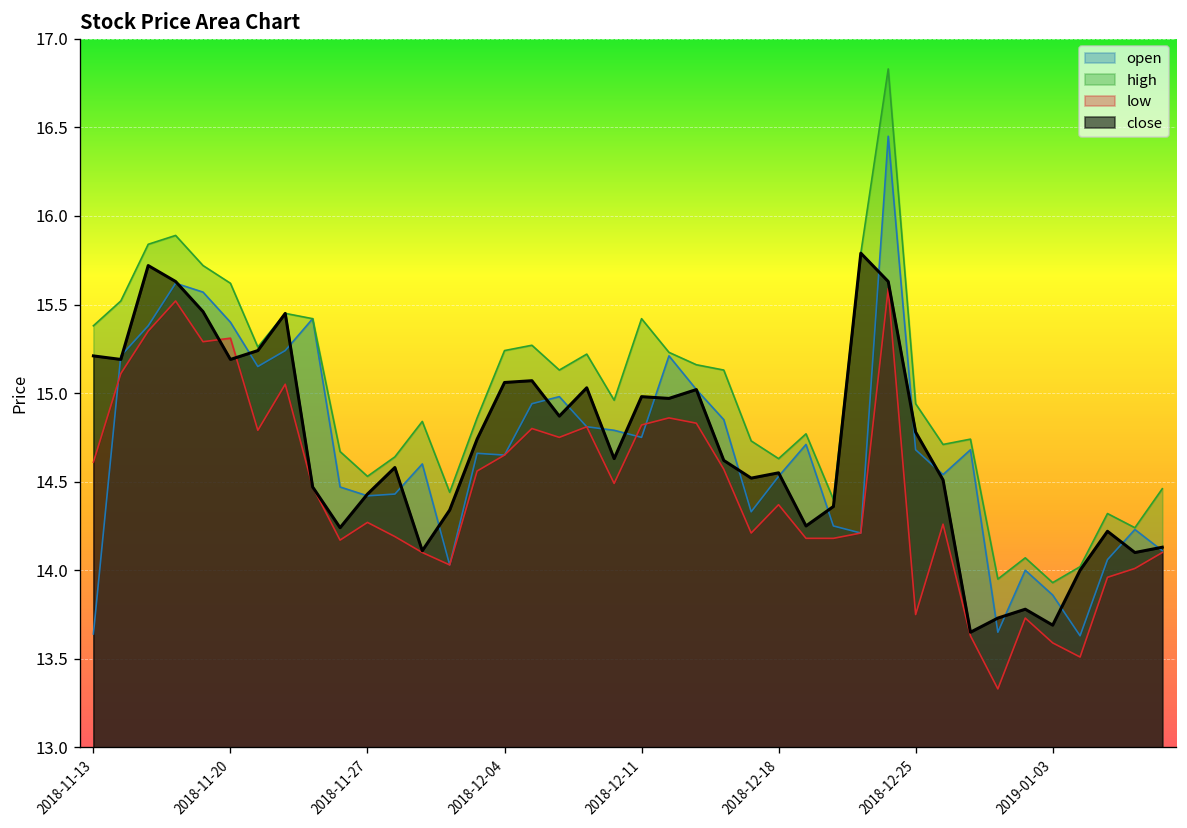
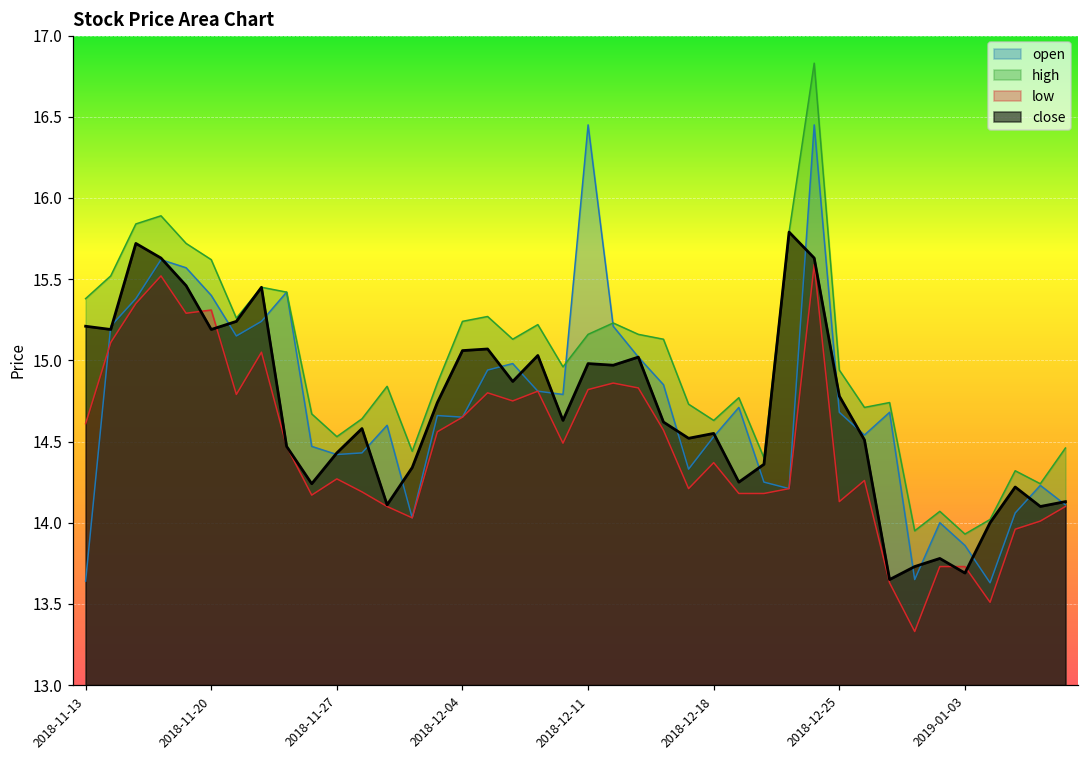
open, 2018-12-11: 14.75 -> 16.45
high, 2018-12-11: 15.42 -> 15.16
low, 2018-12-25: 13.75 -> 14.13
low, 2019-01-03: 13.59 -> 13.73
